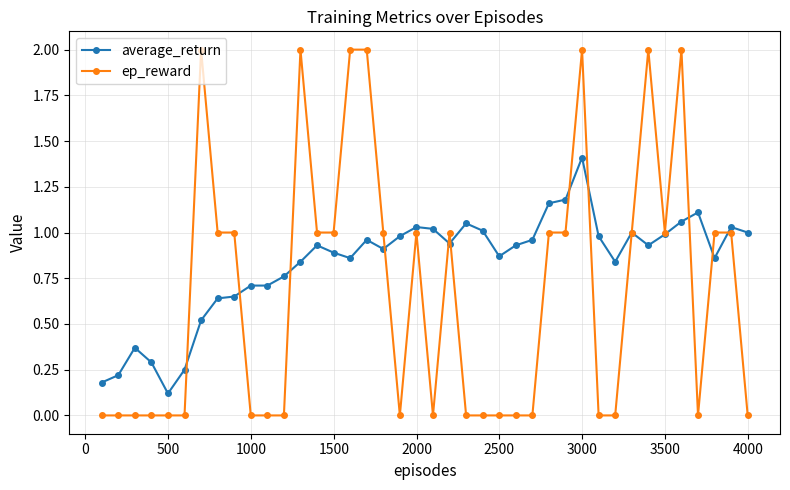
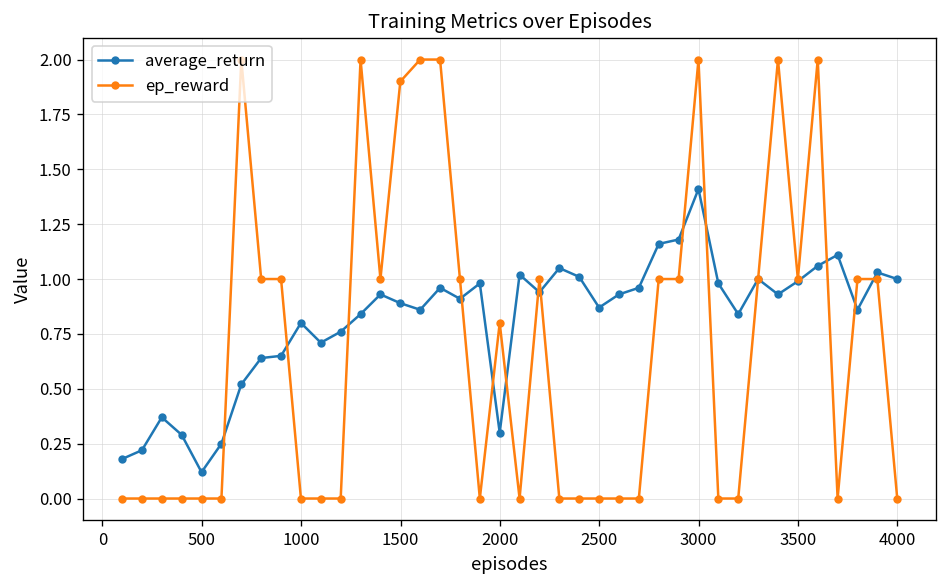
average_return, 1000: 0.71 -> 0.80
ep_reward, 1500: 1.0 -> 1.9
average_return, 2000: 1.03 -> 0.30
ep_reward, 2000: 1.0 -> 0.8
